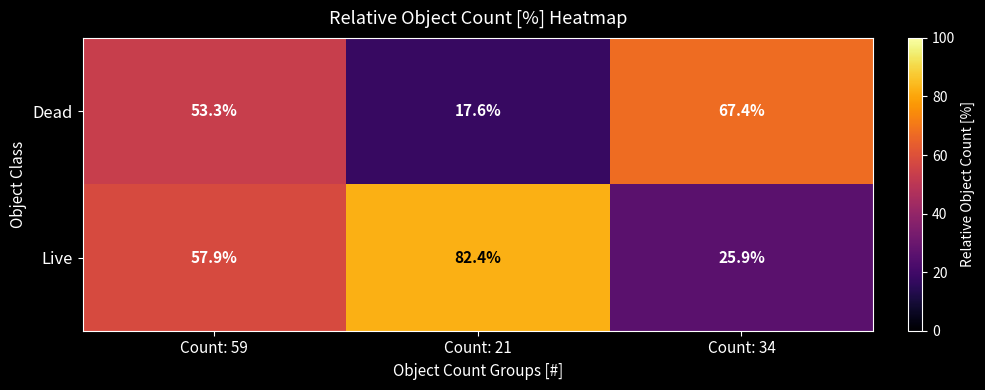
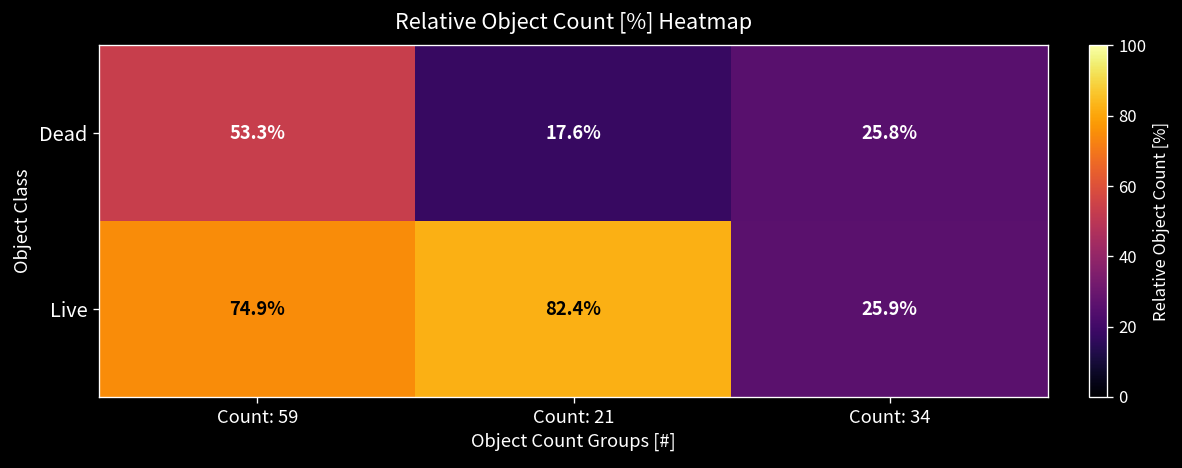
Dead, Count: 34: 67.4% -> 25.8%
Live, Count: 59: 57.9% -> 74.9%
